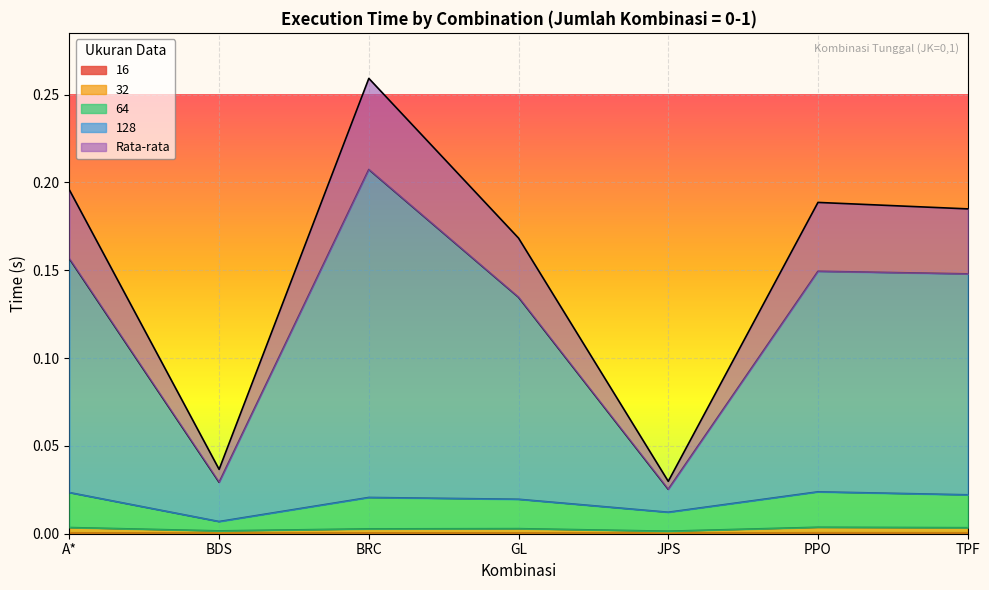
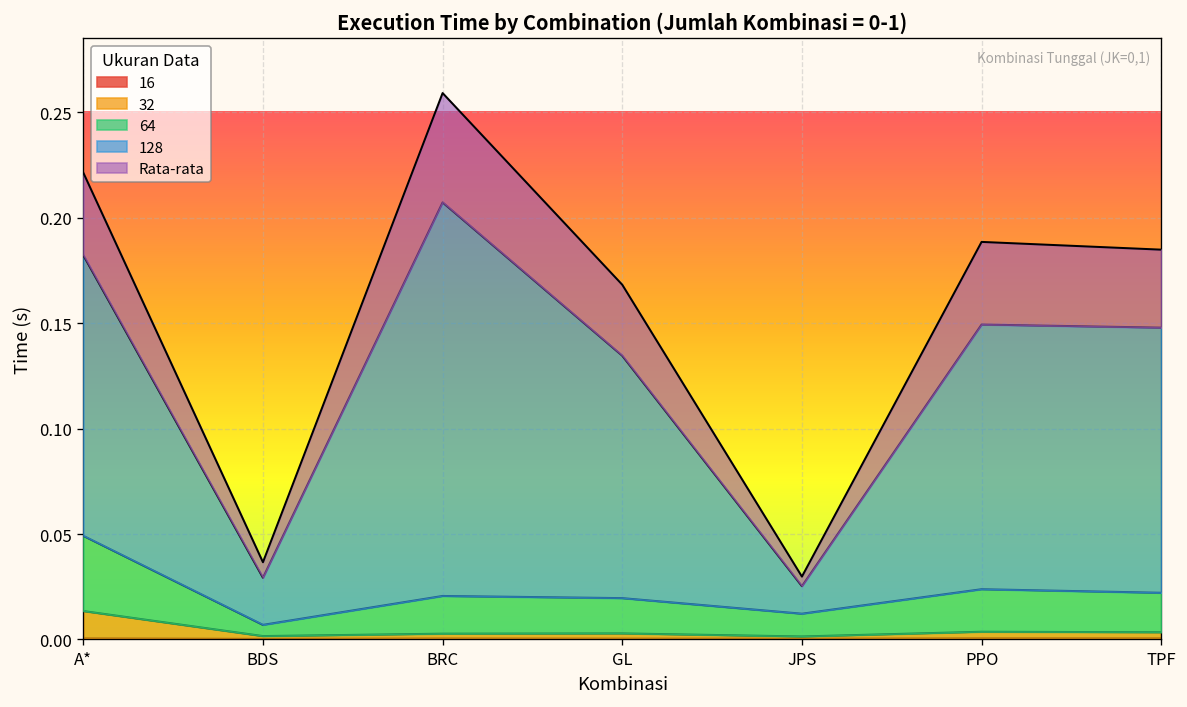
32, A*: 0.003 -> 0.013
64, A*: 0.020 -> 0.036
